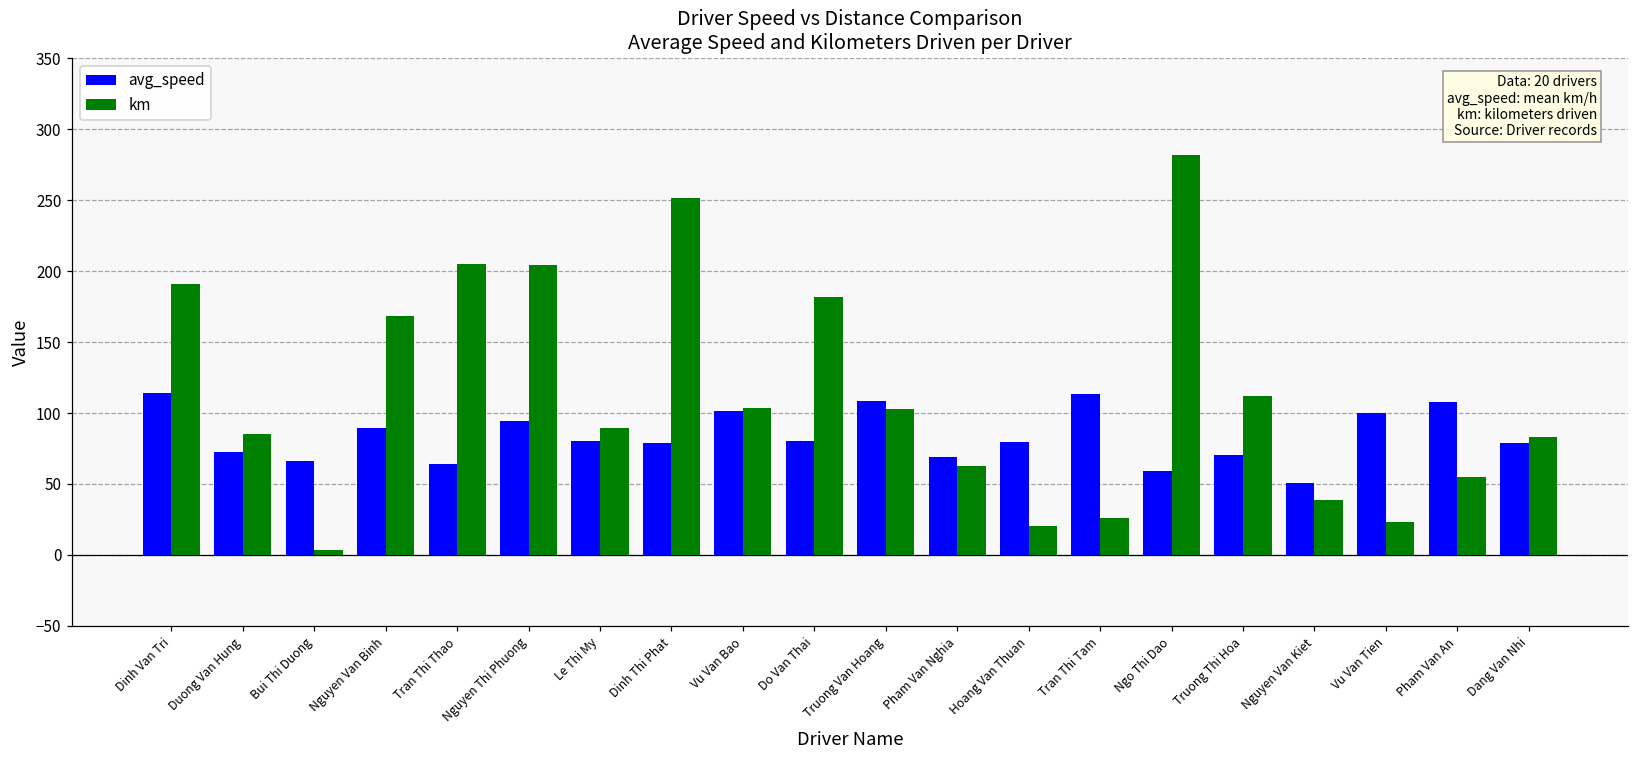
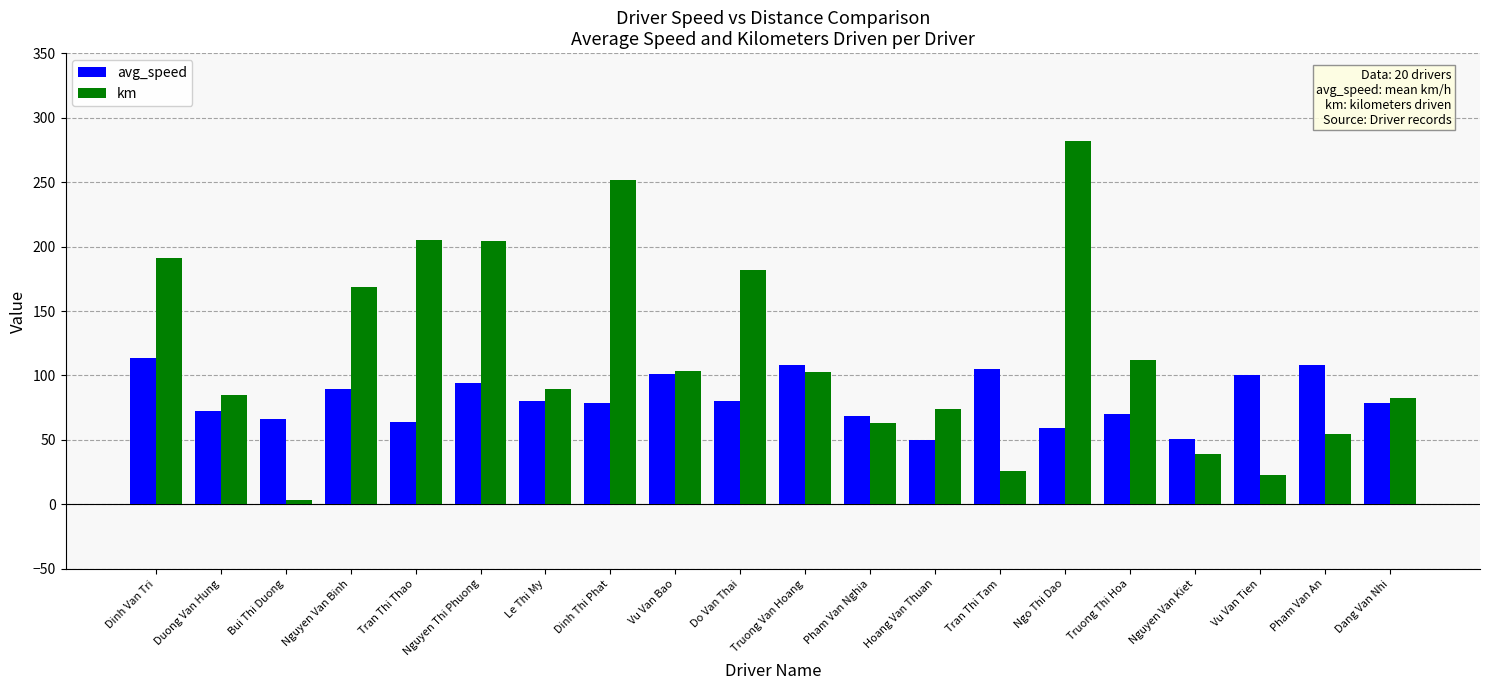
avg_speed, Hoang Van Thuan: 80 -> 50
km, Hoang Van Thuan: 20 -> 74
avg_speed, Tran Thi Tam: 114 -> 105
